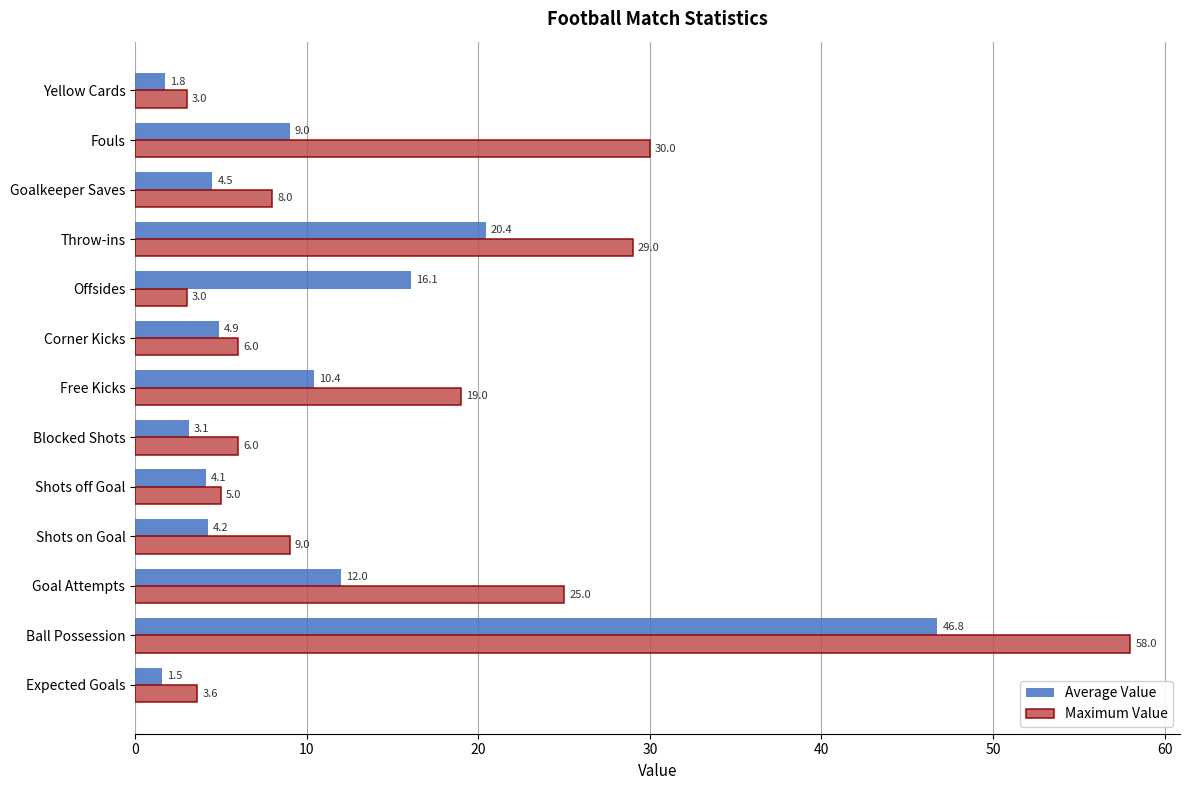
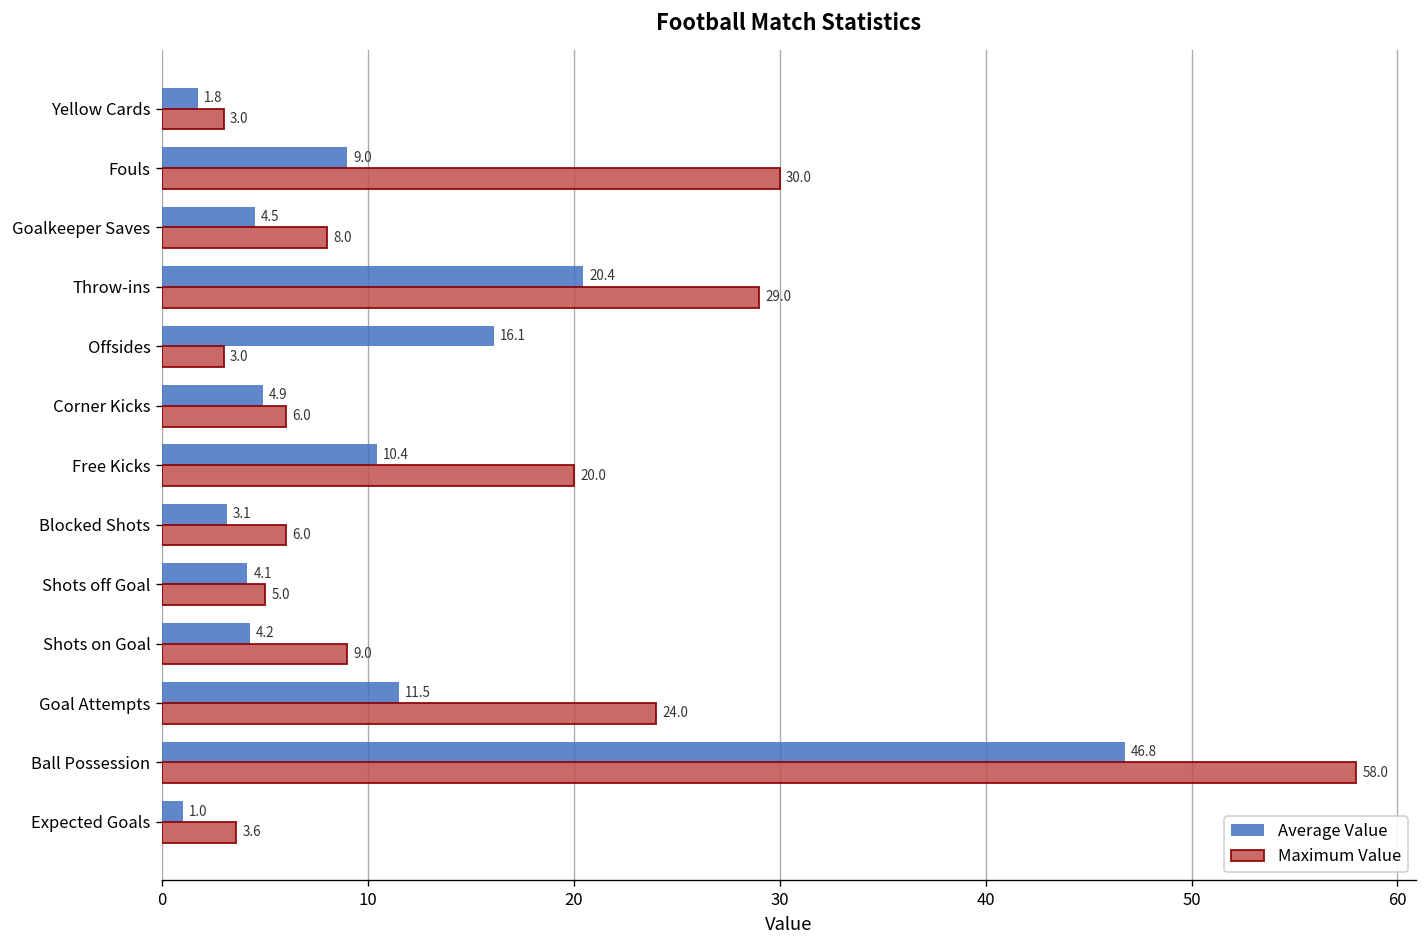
Maximum Value, Free Kicks: 19.0 -> 20.0
Average Value, Goal Attempts: 12.0 -> 11.5
Maximum Value, Goal Attempts: 25.0 -> 24.0
Average Value, Expected Goals: 1.5 -> 1.0
